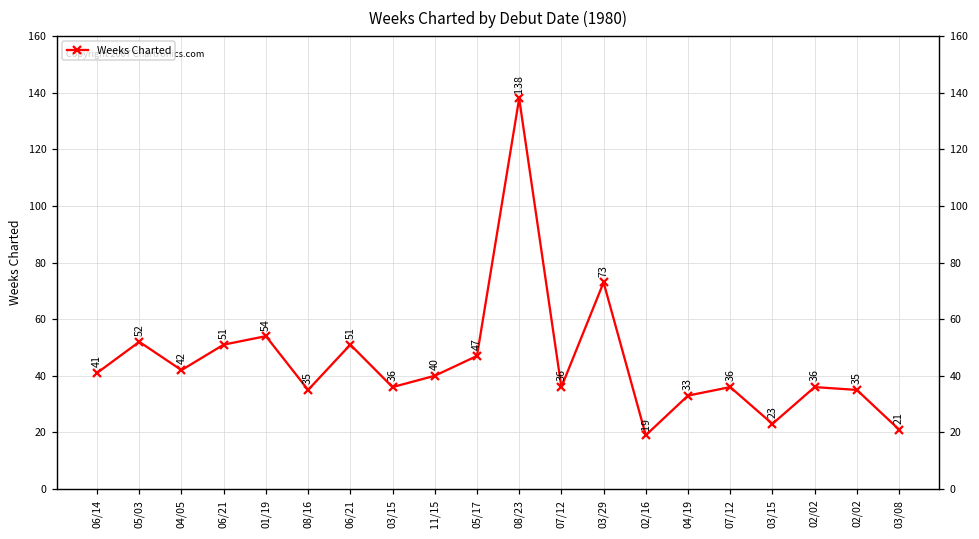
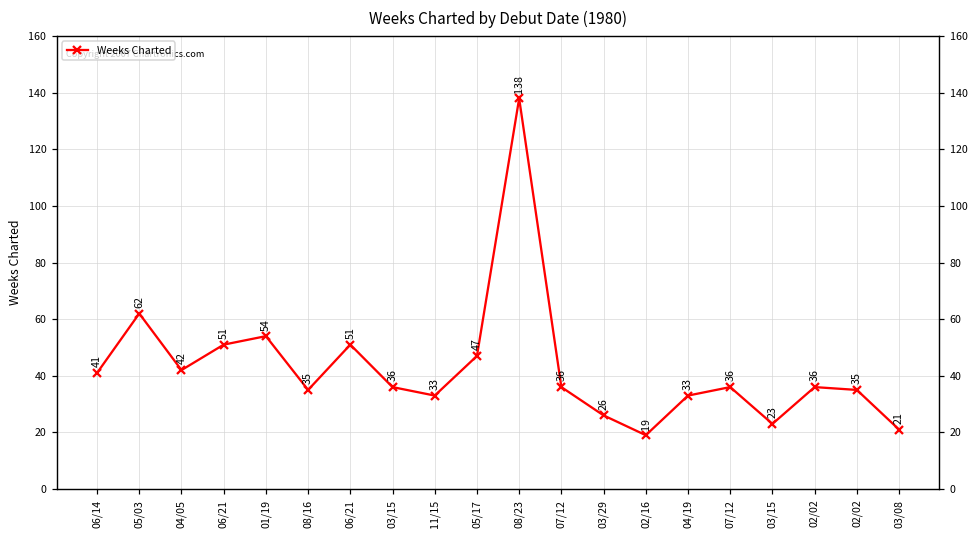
05/03: 52 -> 62
11/15: 40 -> 33
03/29: 73 -> 26
